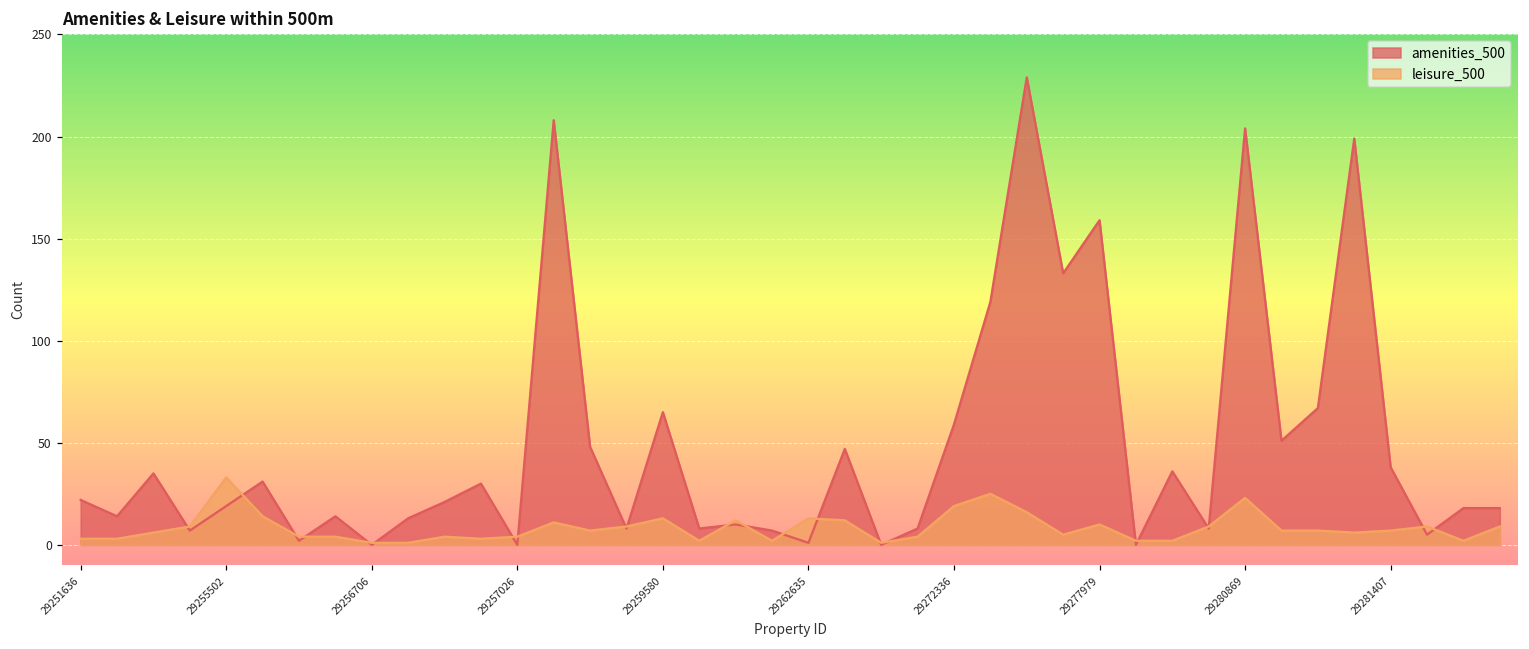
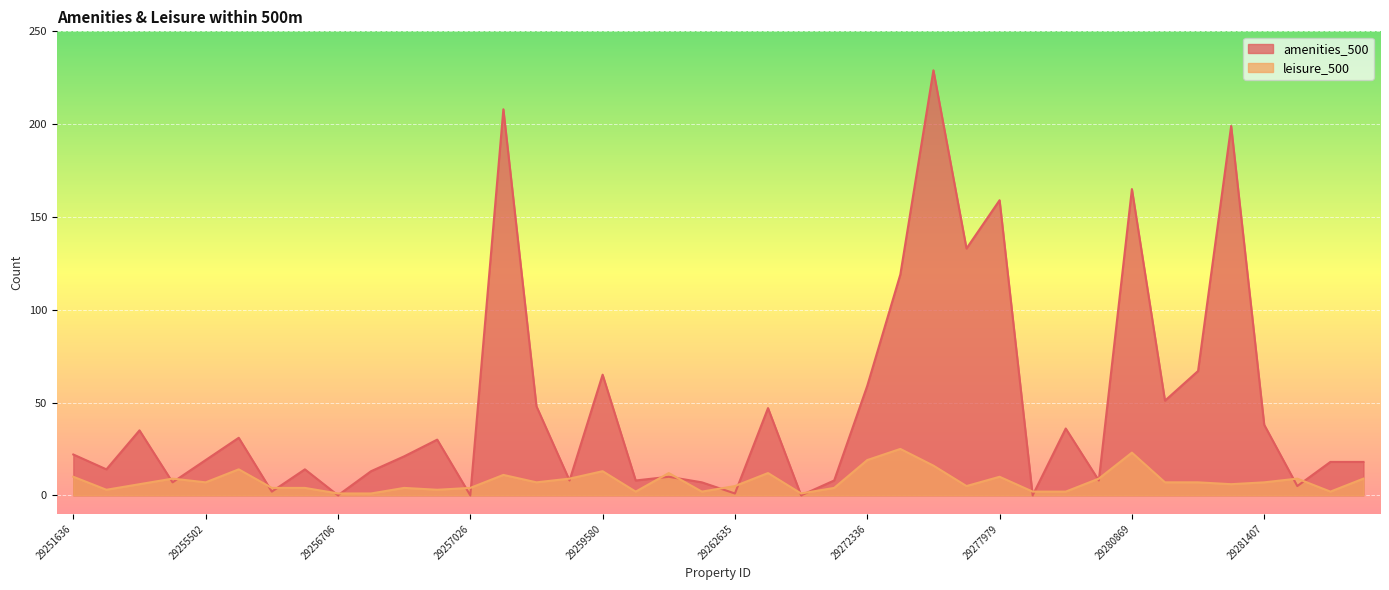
leisure_500, 29251636: 3 -> 10
leisure_500, 29255502: 33 -> 7
leisure_500, 29262635: 13 -> 5
amenities_500, 29280869: 204 -> 165
